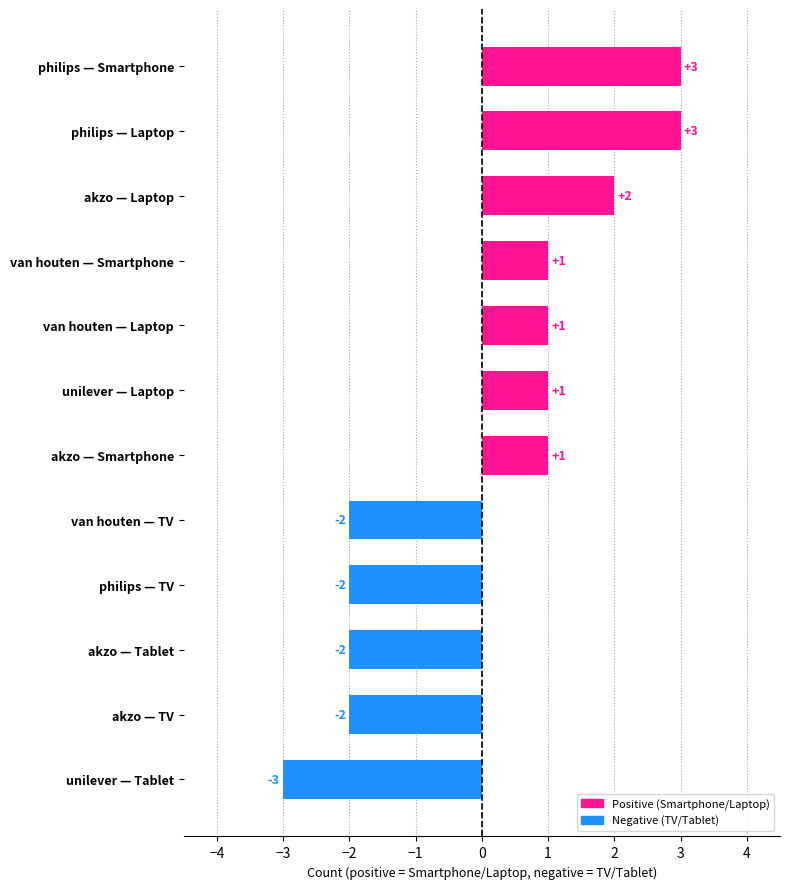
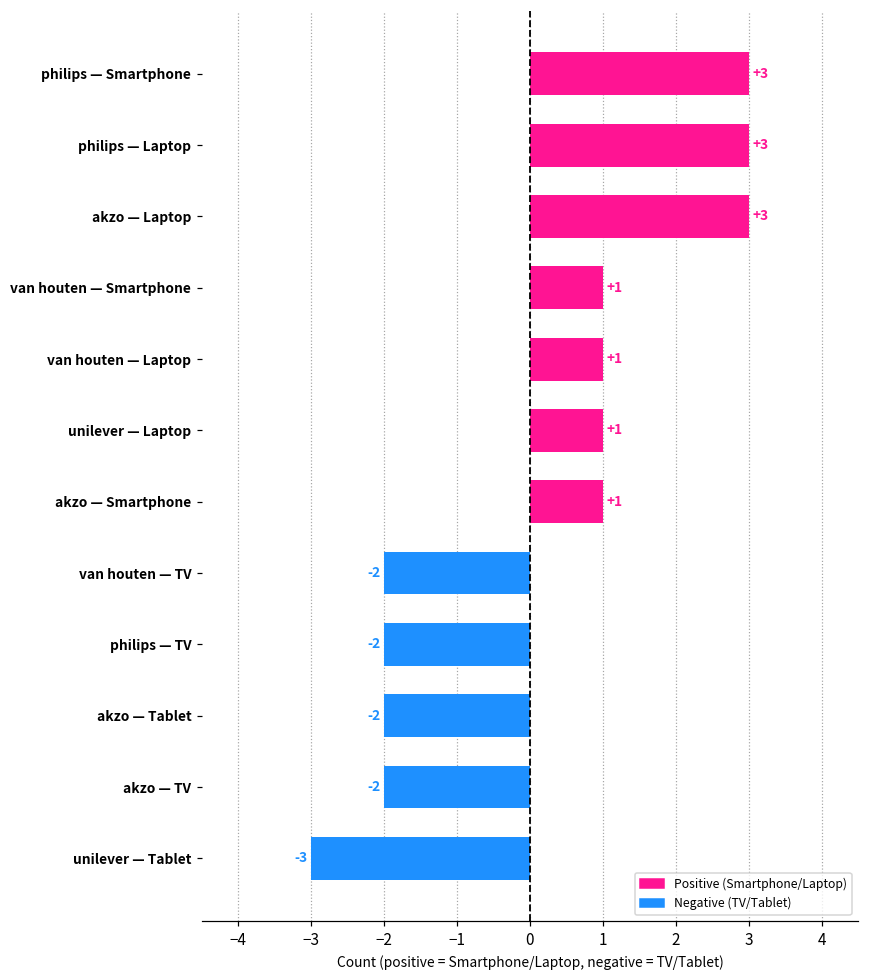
akzo — Laptop: +2 -> +3
